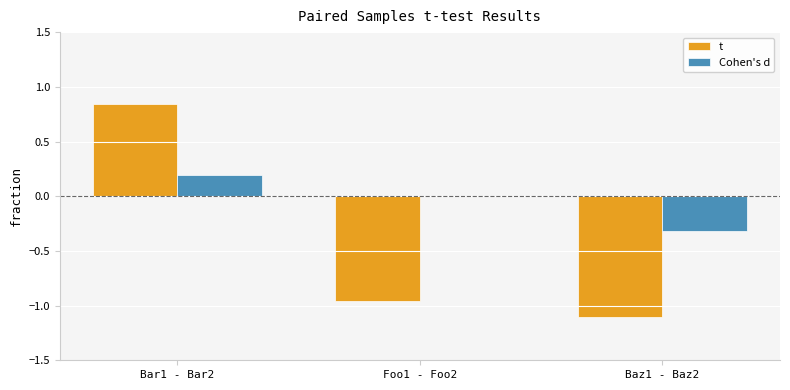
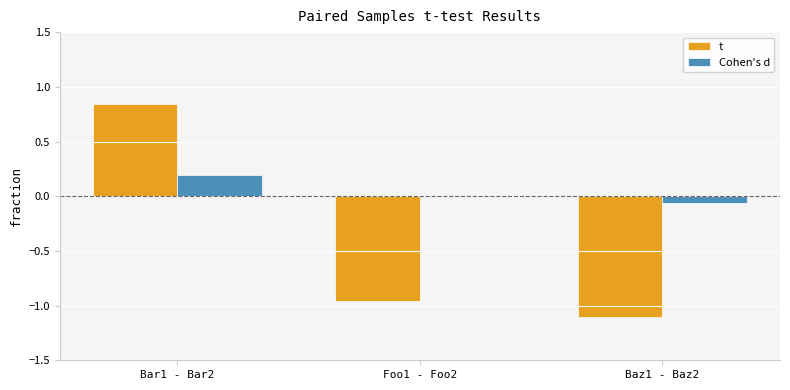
Cohen's d, Baz1 - Baz2: -0.32 -> -0.06
